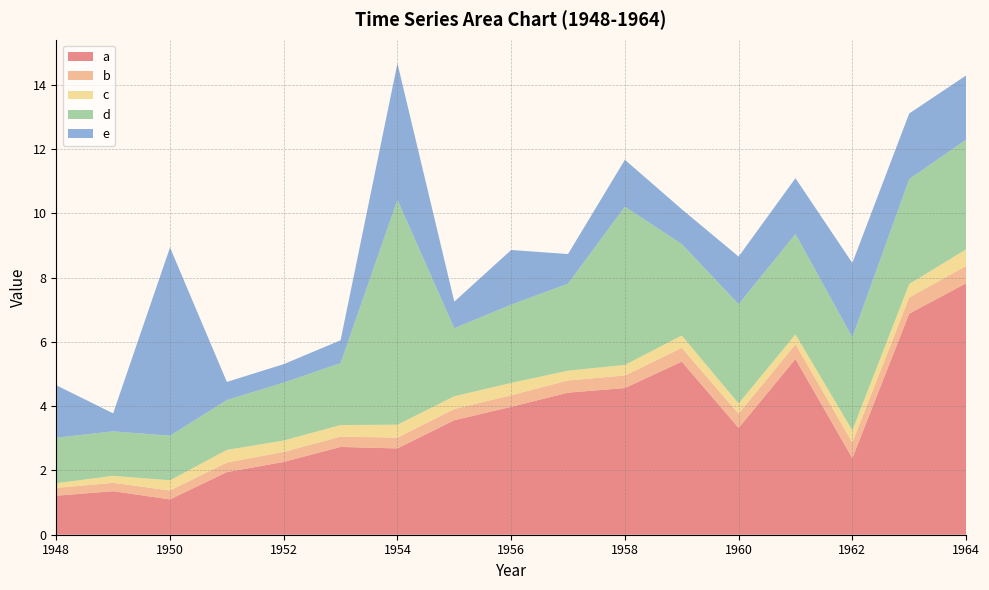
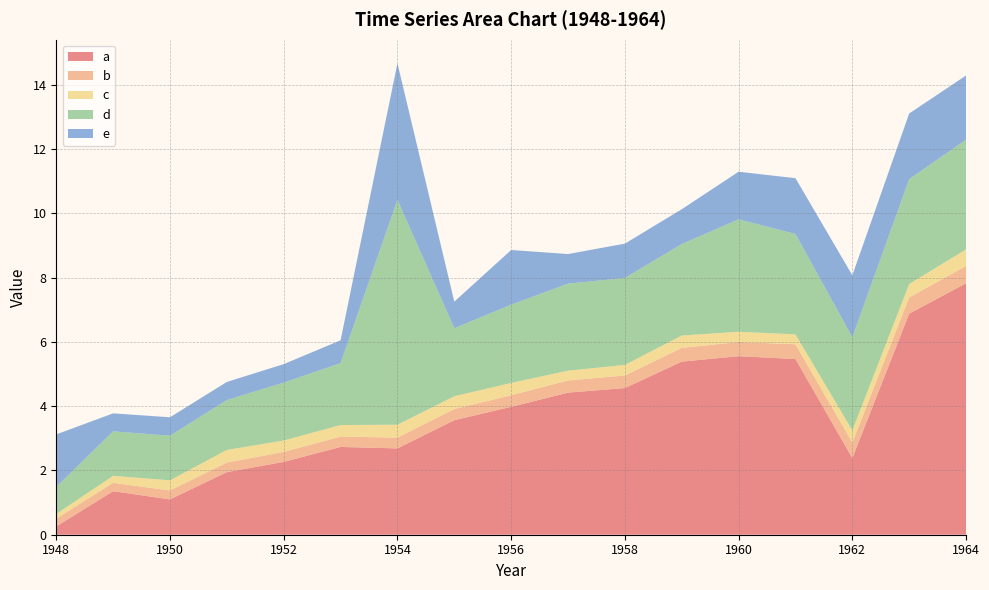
a, 1948: 1.2 -> 0.3
d, 1948: 1.4 -> 0.8
e, 1950: 5.9 -> 0.6
d, 1958: 4.9 -> 2.7
e, 1958: 1.5 -> 1.1
a, 1960: 3.3 -> 5.6
d, 1960: 3.1 -> 3.5
e, 1962: 2.3 -> 1.9
